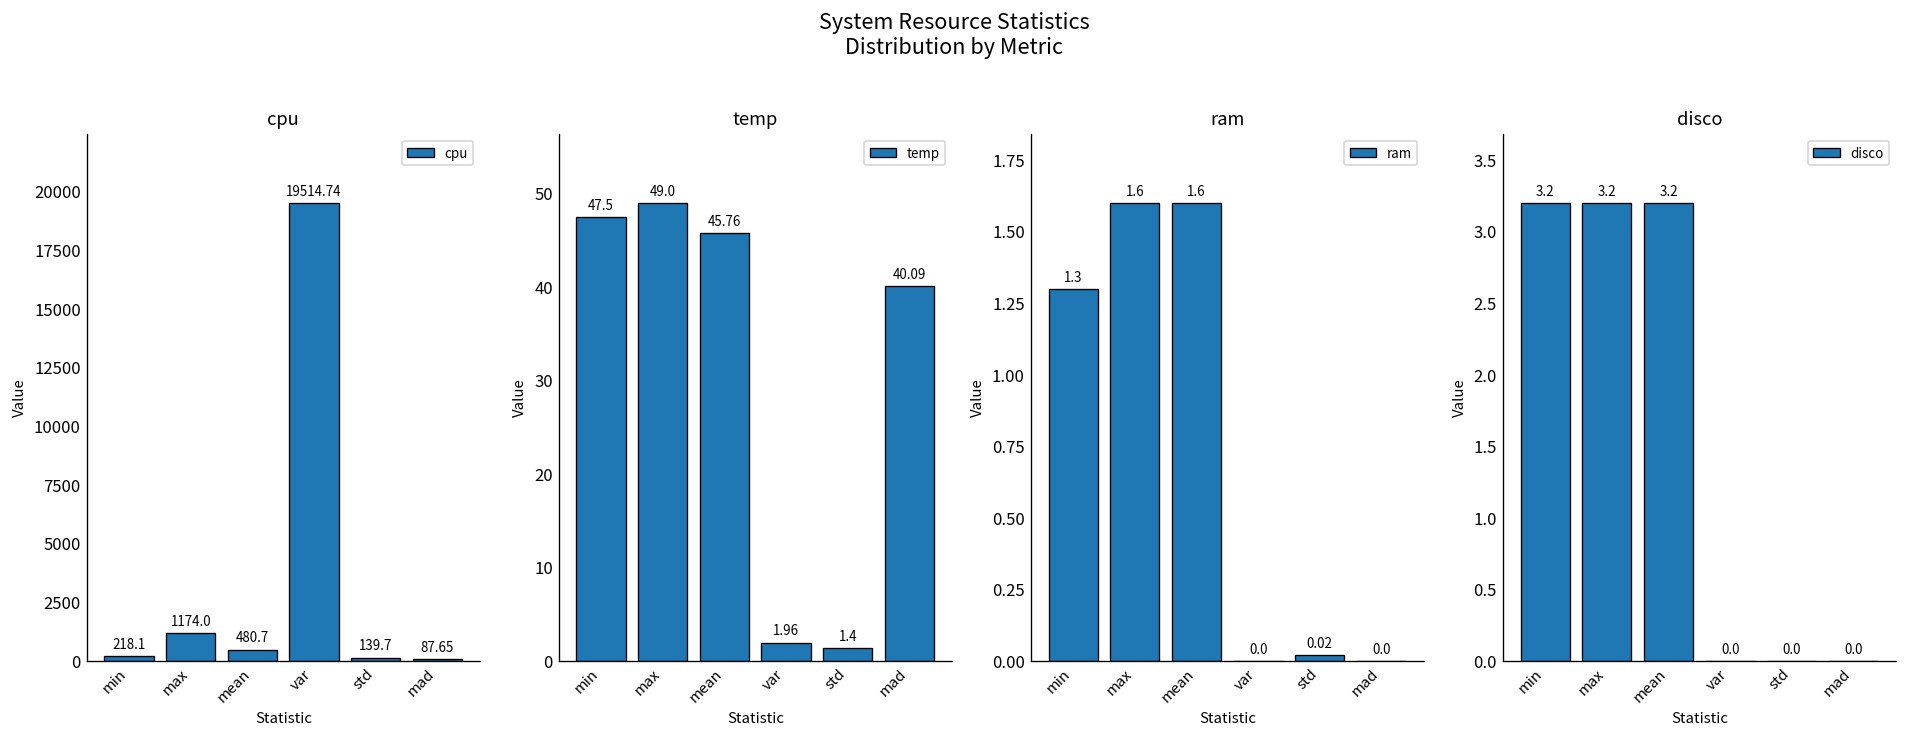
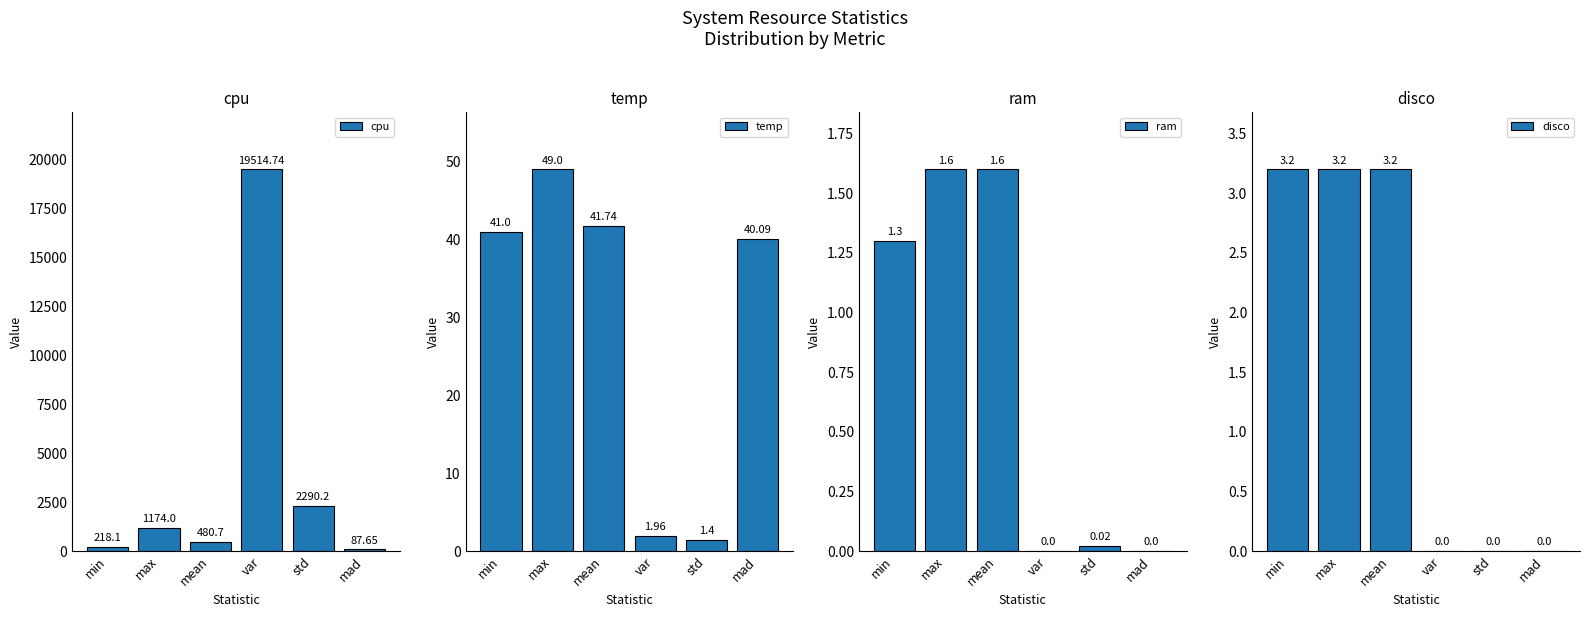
cpu, std: 139.7 -> 2290.2
temp, min: 47.5 -> 41.0
temp, mean: 45.76 -> 41.74
